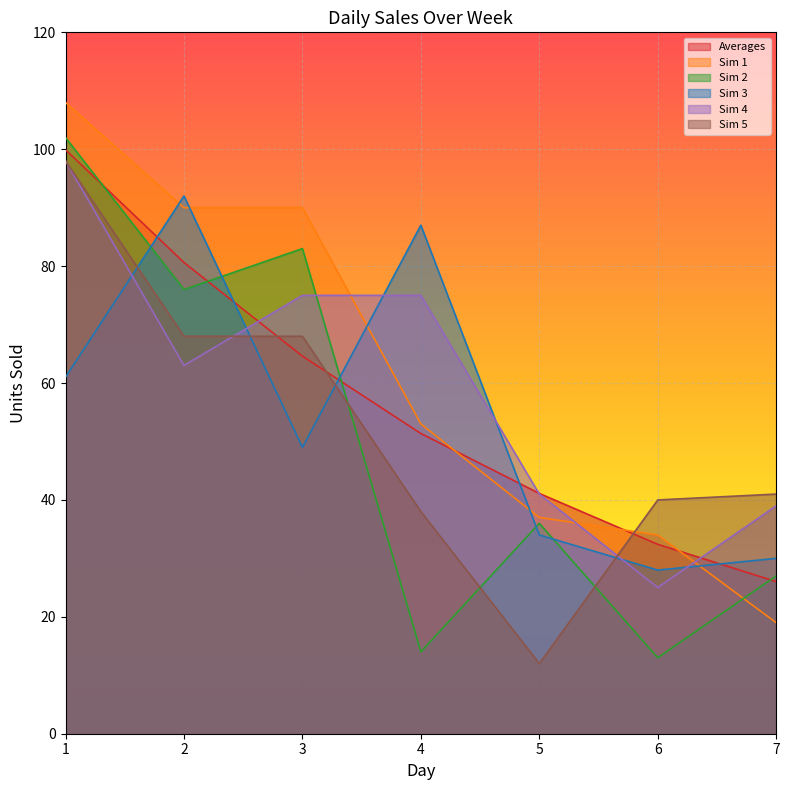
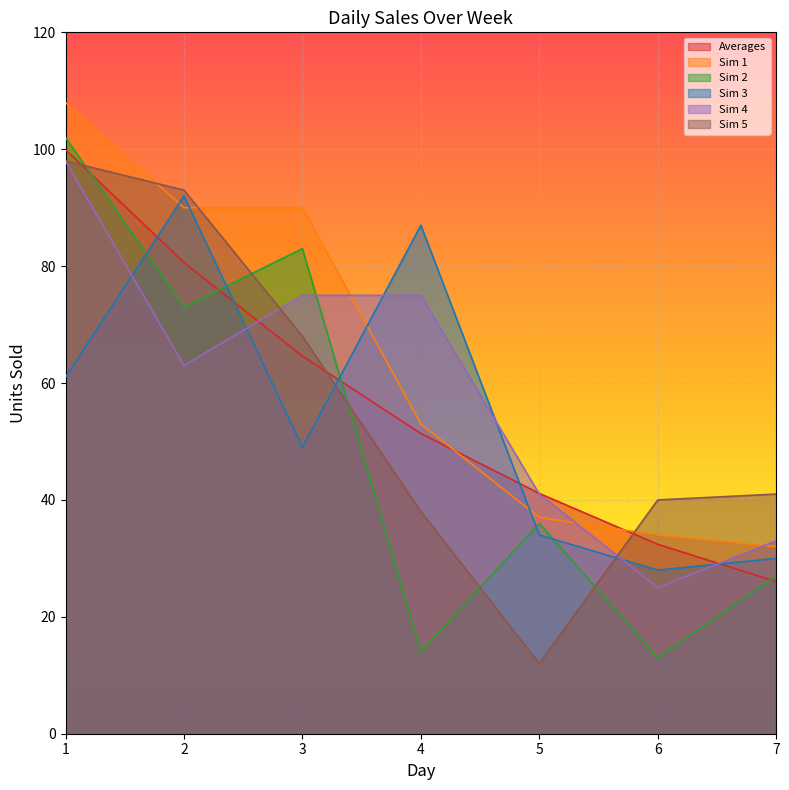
Sim 2, 2: 76 -> 73
Sim 5, 2: 68 -> 93
Sim 1, 7: 19 -> 32
Sim 4, 7: 39 -> 33
